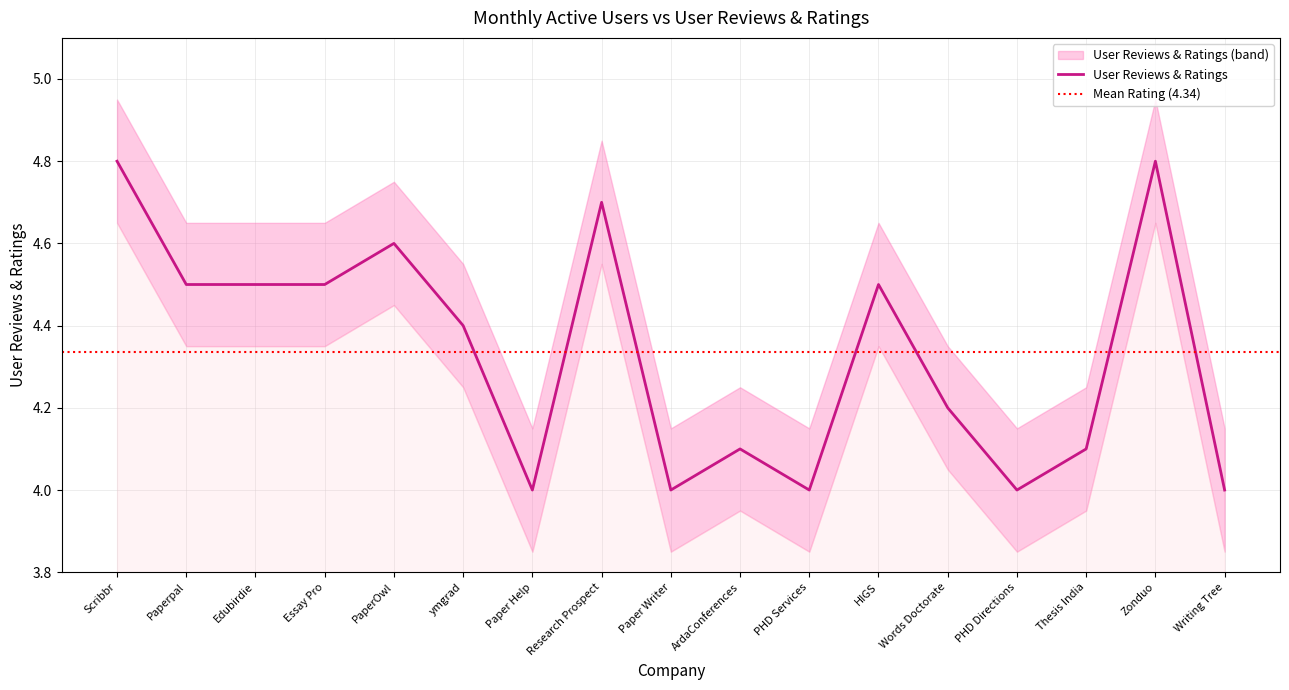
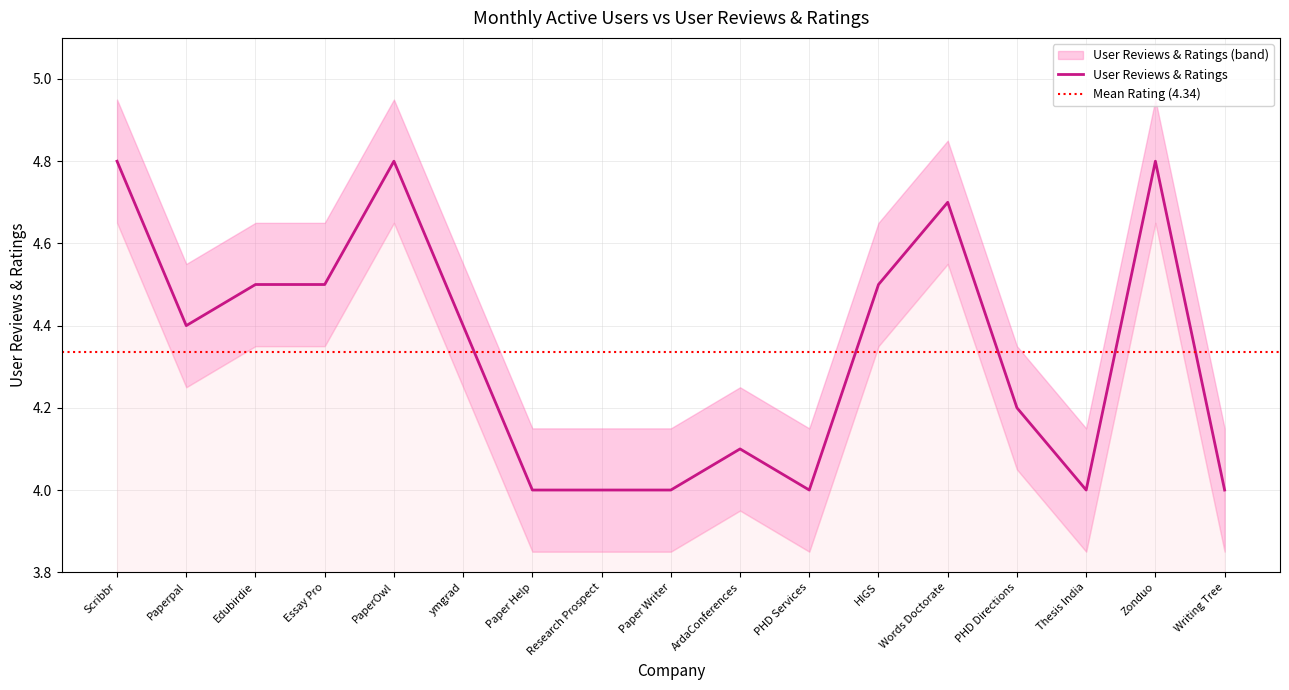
User Reviews & Ratings, Paperpal: 4.5 -> 4.4
User Reviews & Ratings, PaperOwl: 4.6 -> 4.8
User Reviews & Ratings, Research Prospect: 4.7 -> 4.0
User Reviews & Ratings, Words Doctorate: 4.2 -> 4.7
User Reviews & Ratings, PHD Directions: 4.0 -> 4.2
User Reviews & Ratings, Thesis India: 4.1 -> 4.0
